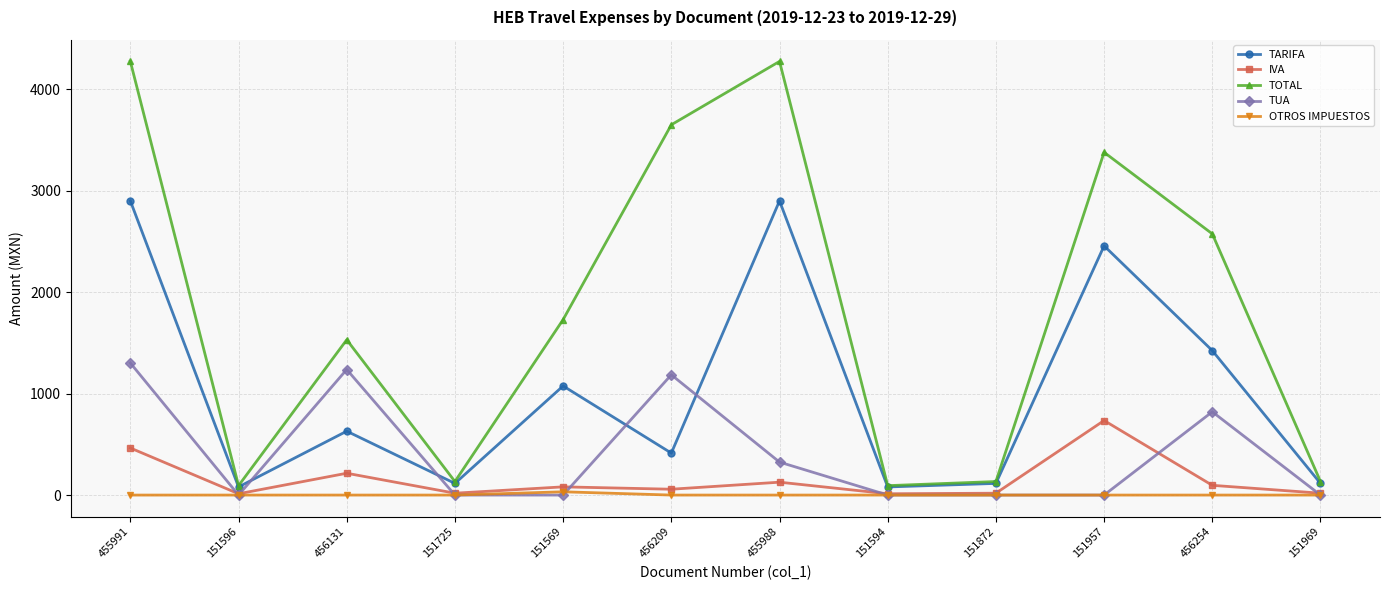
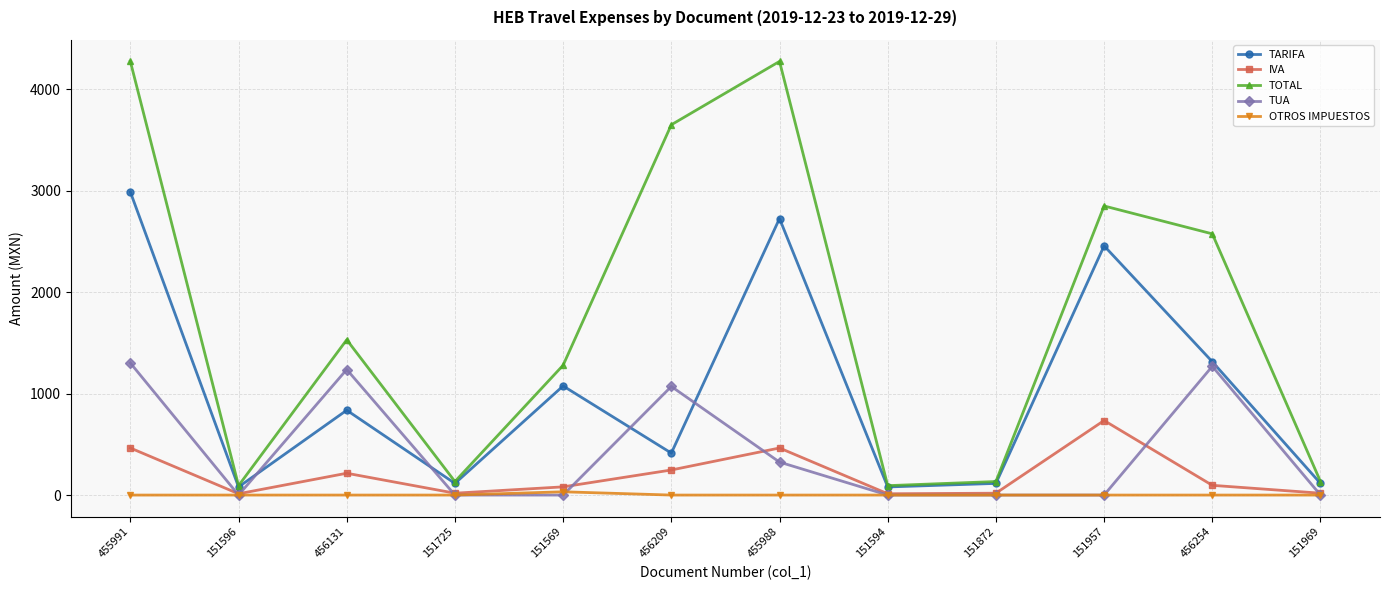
TARIFA, 455991: 2900 -> 2990
TARIFA, 456131: 630 -> 840
TOTAL, 151569: 1730 -> 1280
IVA, 456209: 60 -> 250
TUA, 456209: 1190 -> 1070
TARIFA, 455988: 2900 -> 2730
IVA, 455988: 130 -> 460
TOTAL, 151957: 3380 -> 2850
TARIFA, 456254: 1420 -> 1310
TUA, 456254: 820 -> 1270
